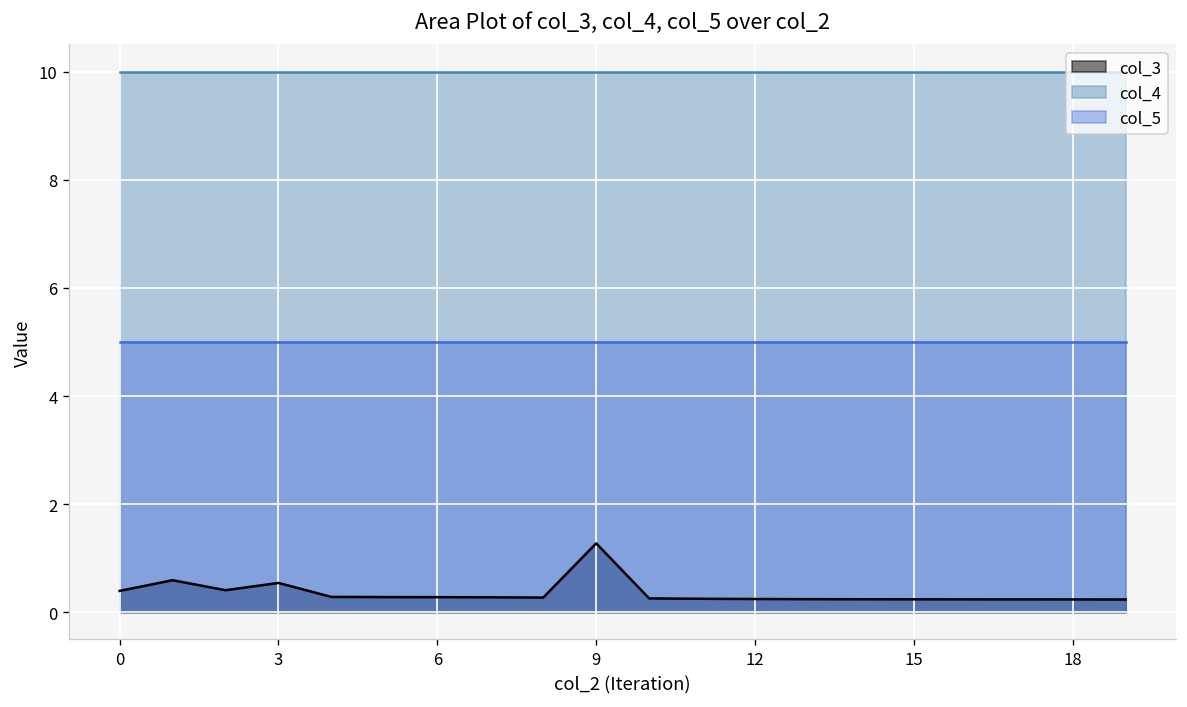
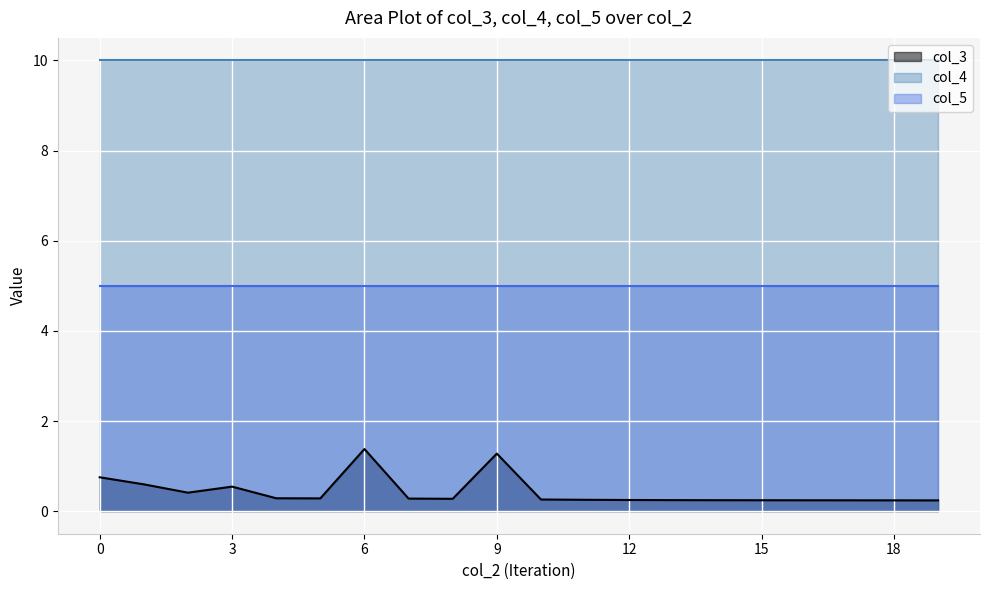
col_3, 0: 0.4 -> 0.8
col_3, 6: 0.3 -> 1.4
